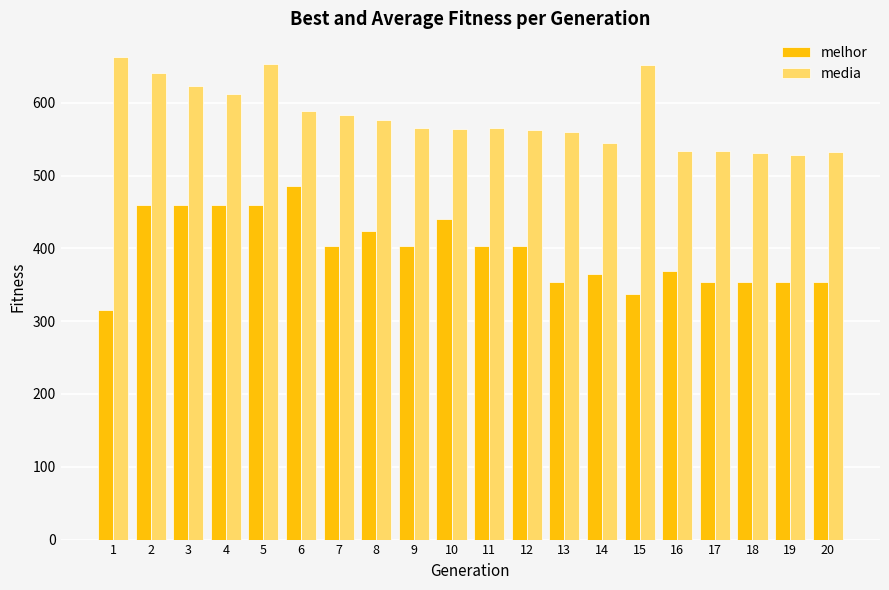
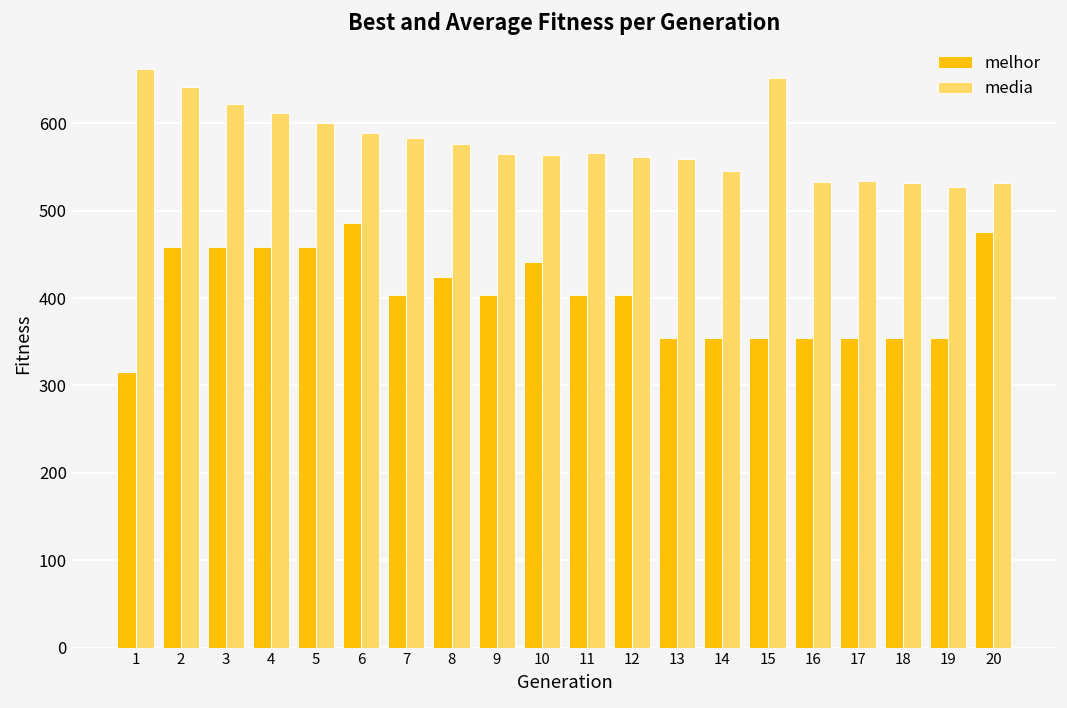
media, 5: 650 -> 600
melhor, 14: 370 -> 350
melhor, 15: 340 -> 350
melhor, 16: 370 -> 350
melhor, 20: 350 -> 480
